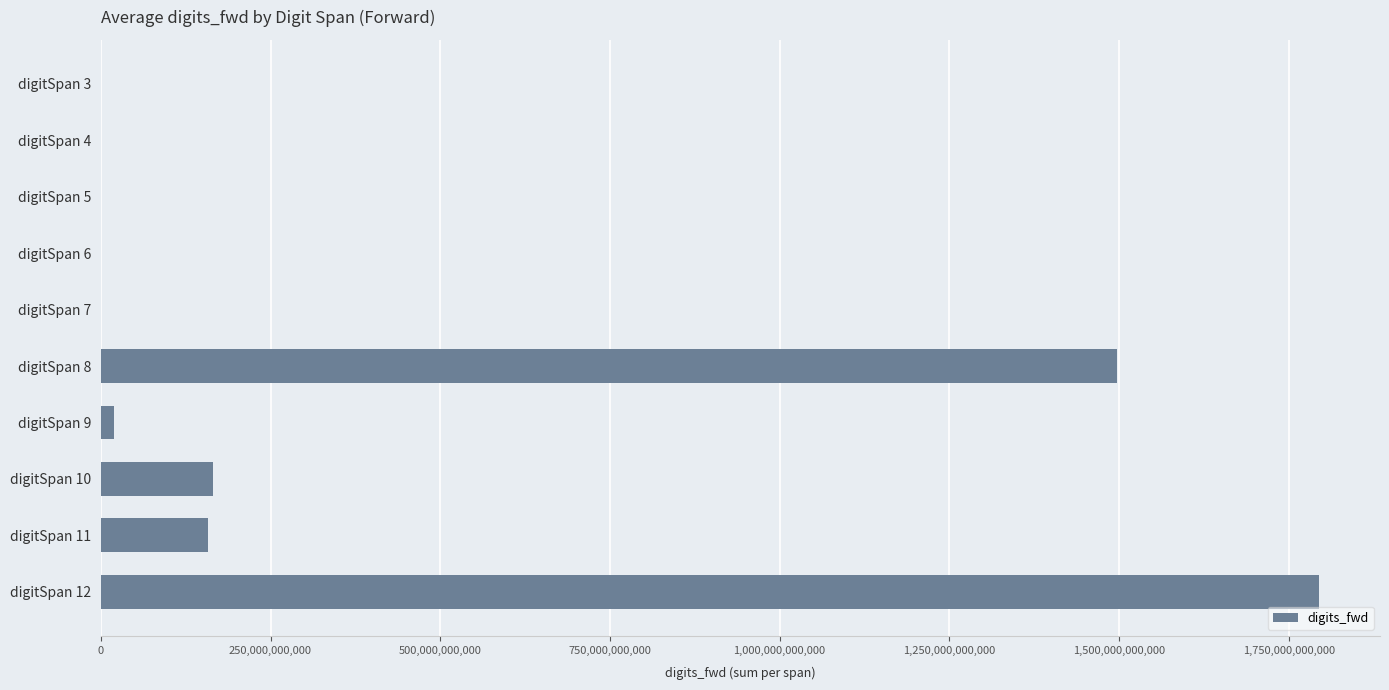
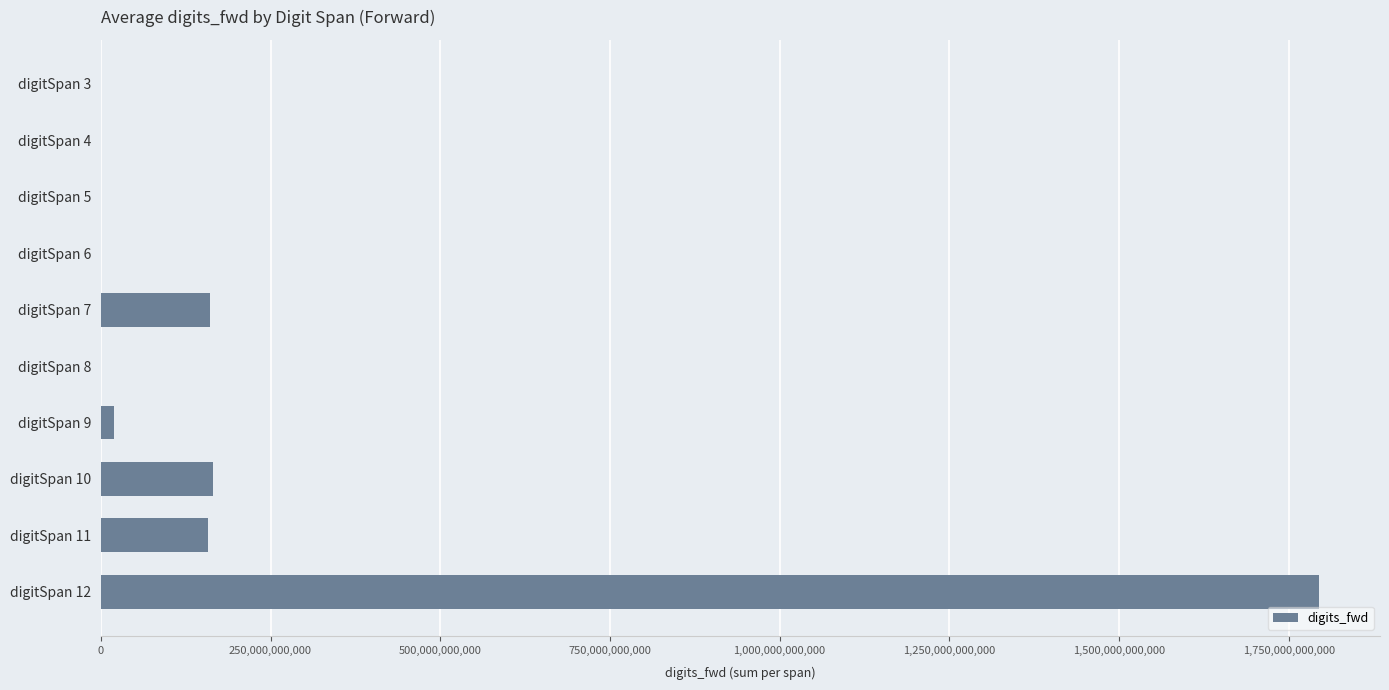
digitSpan 7: 0 -> 160,000,000,000
digitSpan 8: 1,500,000,000,000 -> 0
